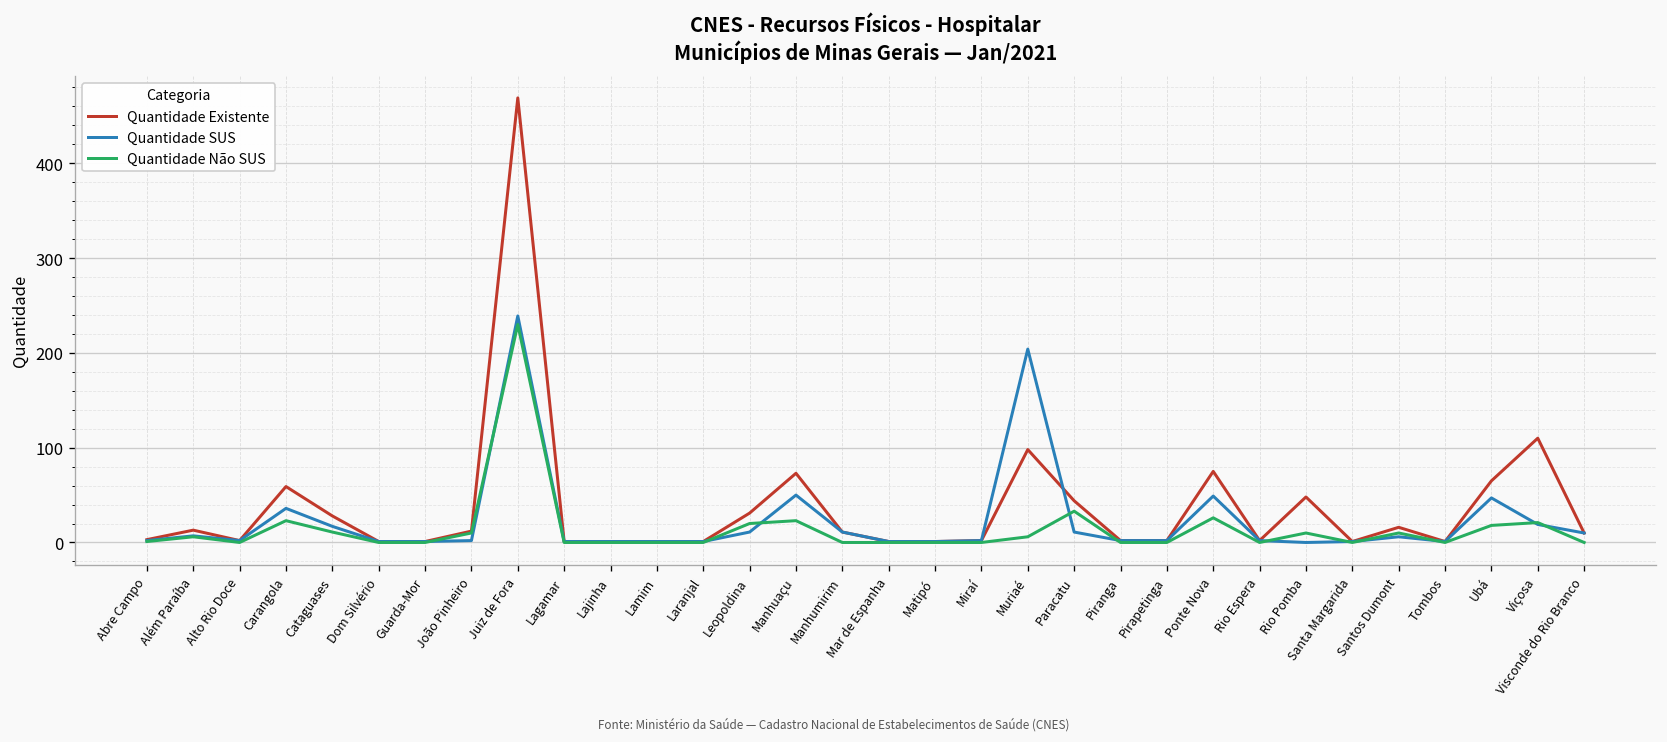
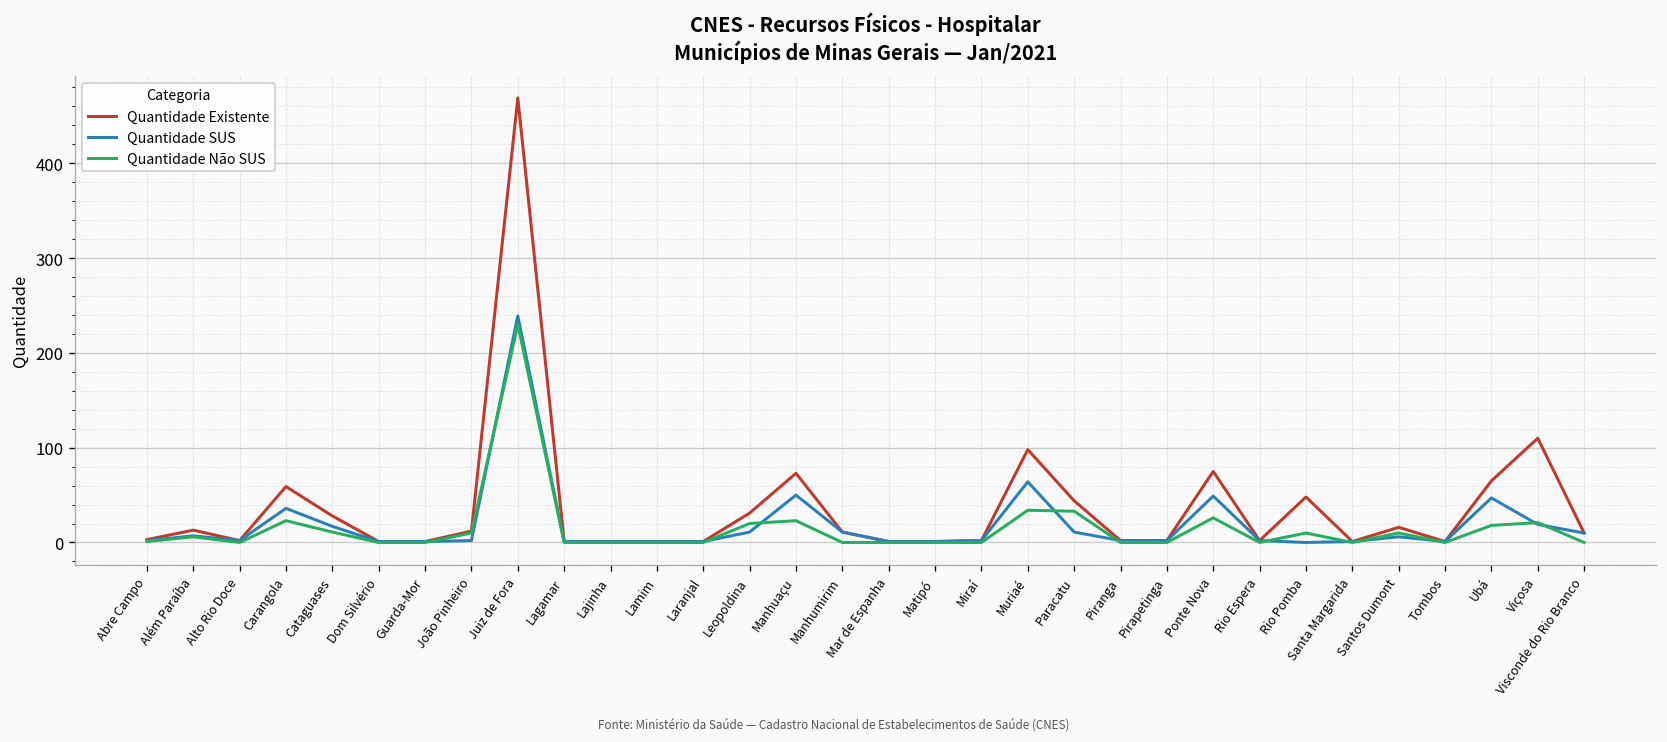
Quantidade SUS, Muriaé: 200 -> 60
Quantidade Não SUS, Muriaé: 10 -> 30
